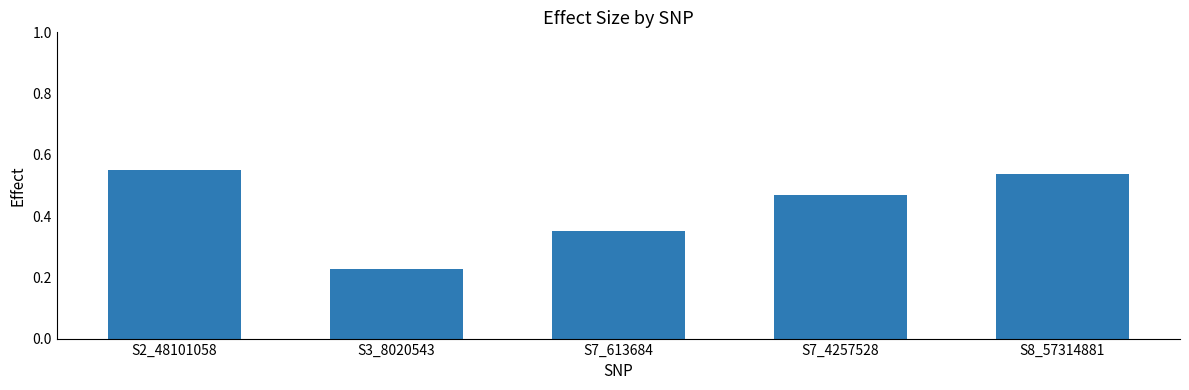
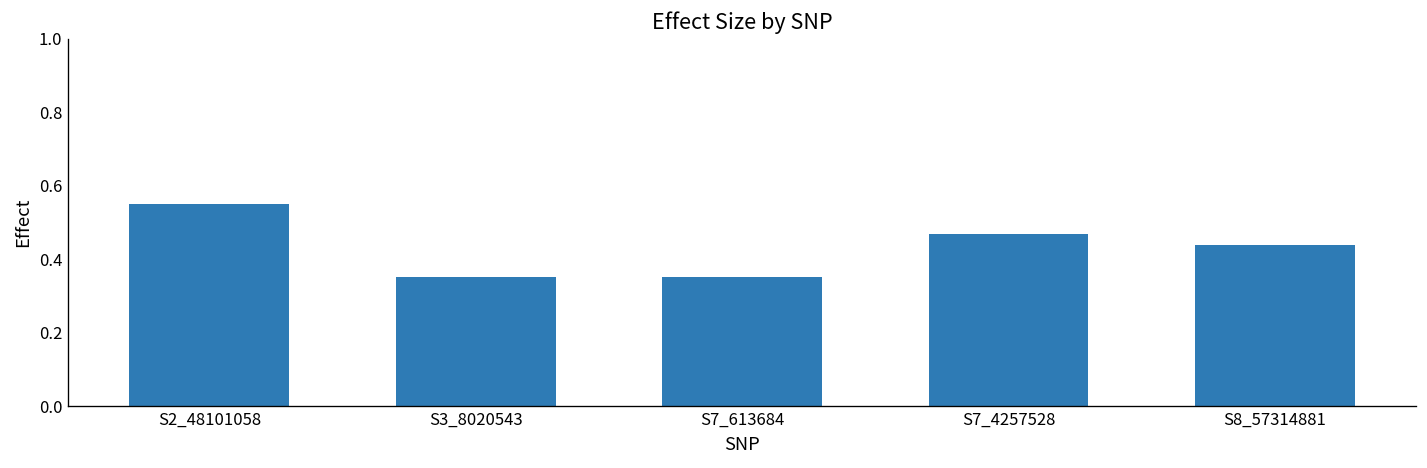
S3_8020543: 0.23 -> 0.35
S8_57314881: 0.54 -> 0.44
